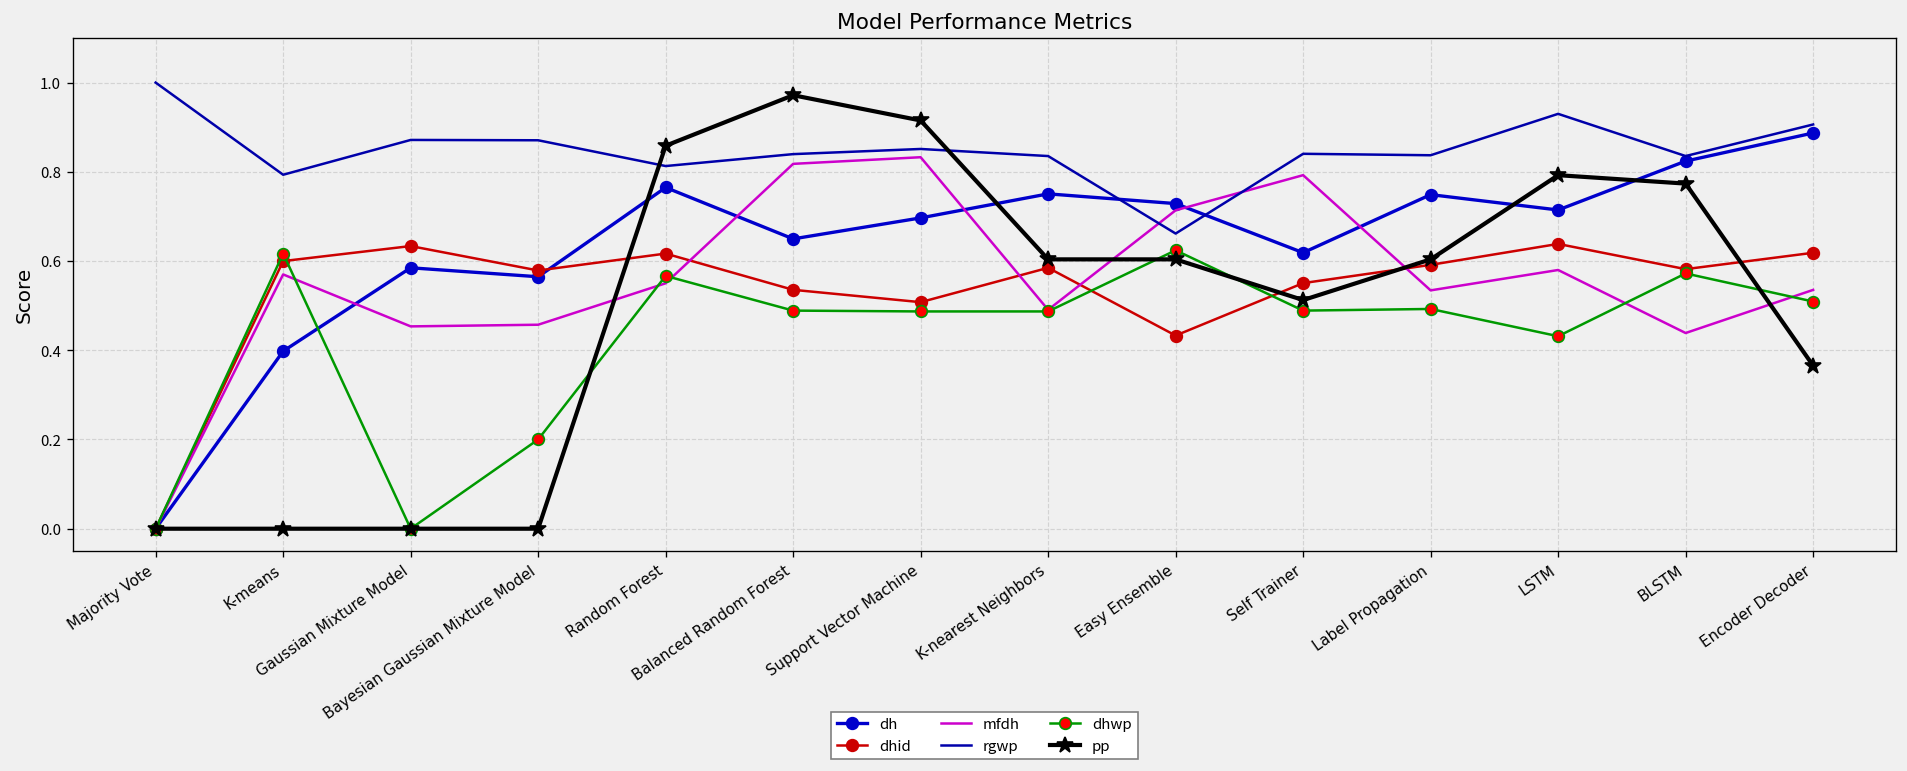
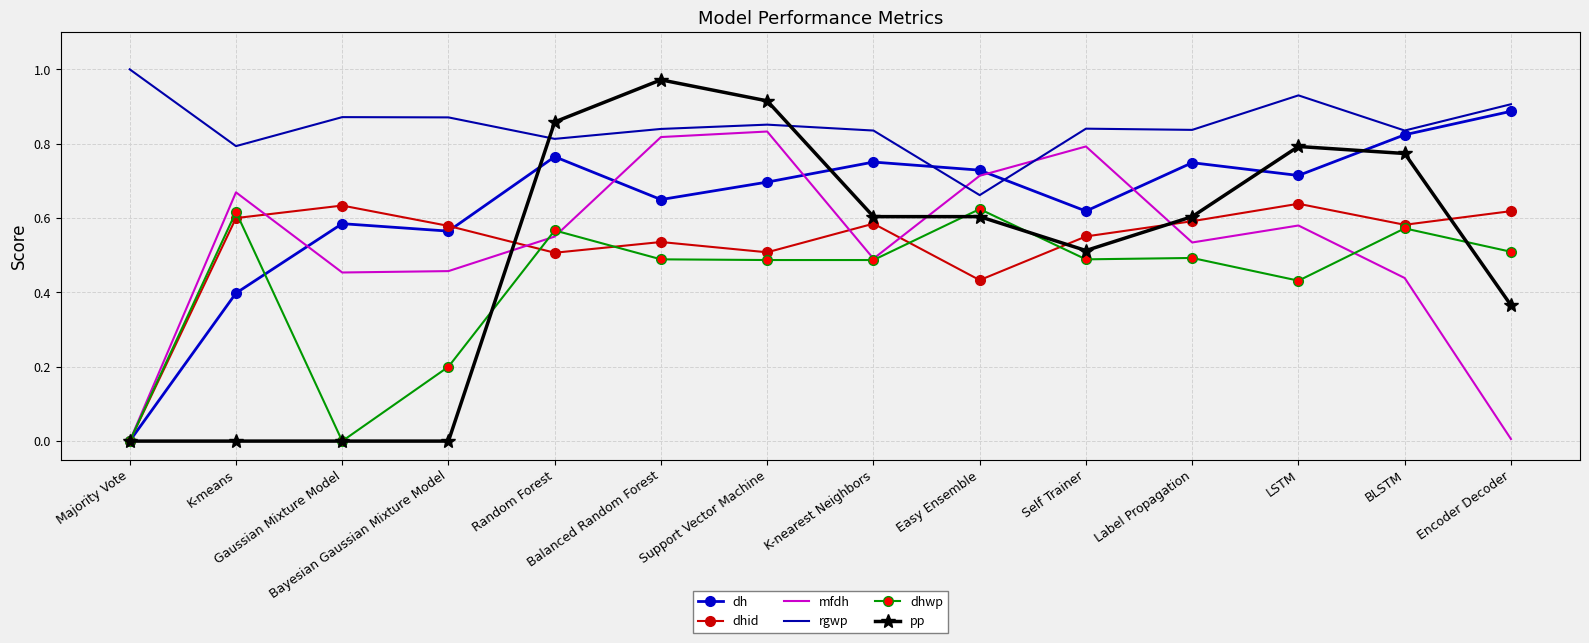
mfdh, K-means: 0.57 -> 0.67
dhid, Random Forest: 0.62 -> 0.51
mfdh, Encoder Decoder: 0.54 -> 0.01
